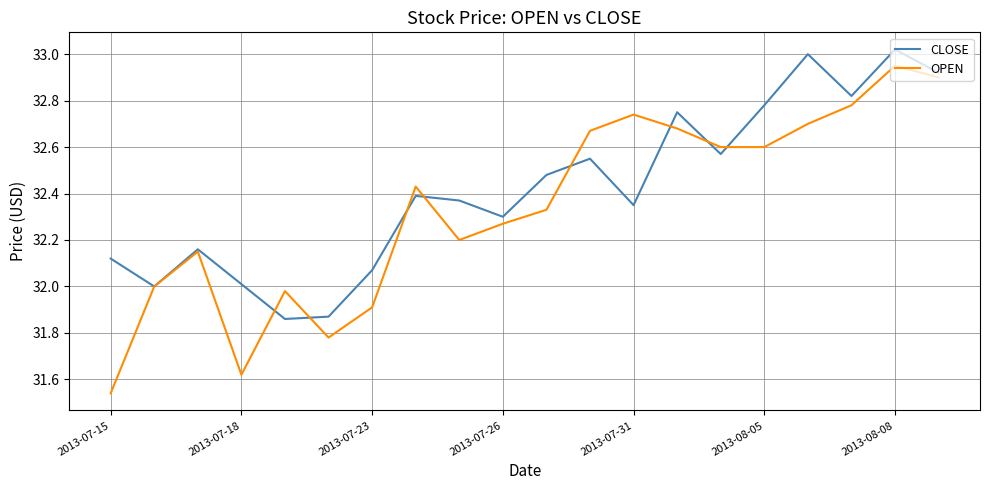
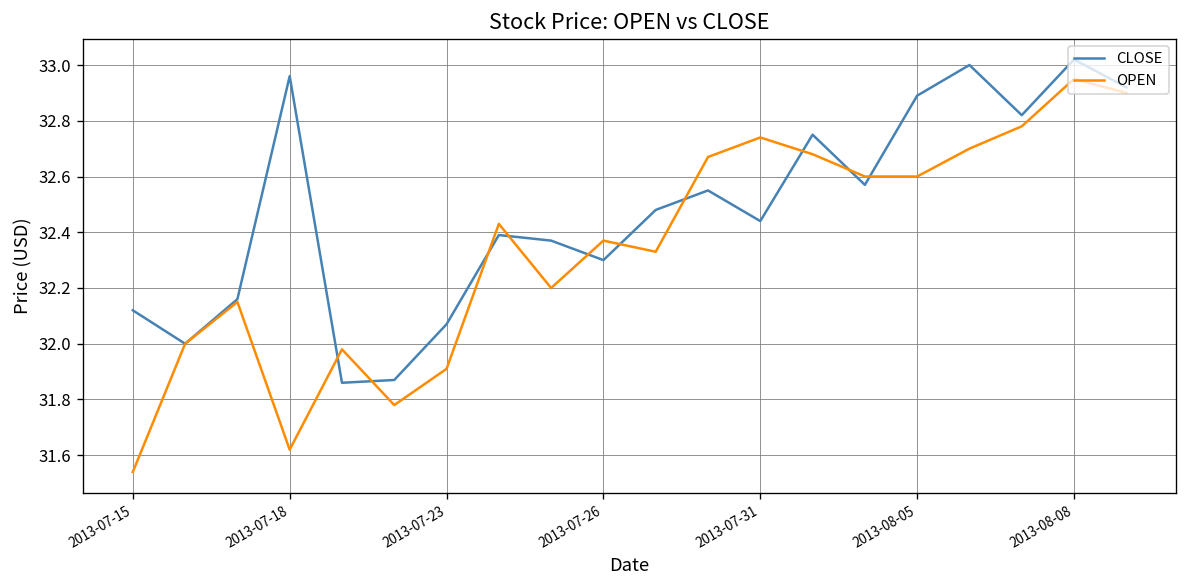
CLOSE, 2013-07-18: 32.01 -> 32.96
OPEN, 2013-07-26: 32.27 -> 32.37
CLOSE, 2013-07-31: 32.35 -> 32.44
CLOSE, 2013-08-05: 32.78 -> 32.89
